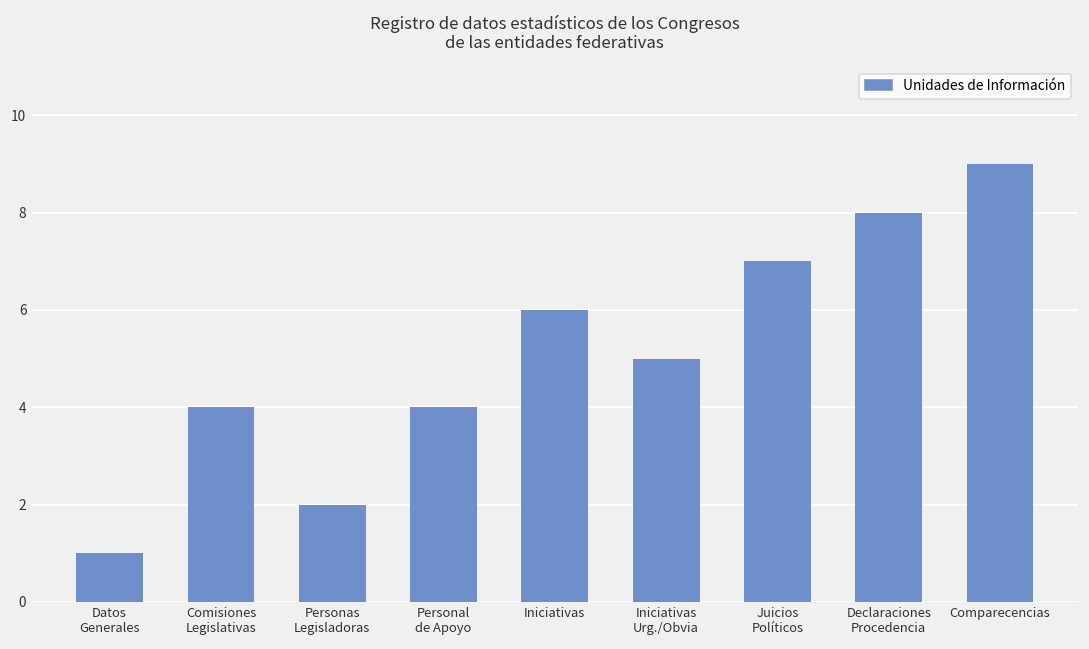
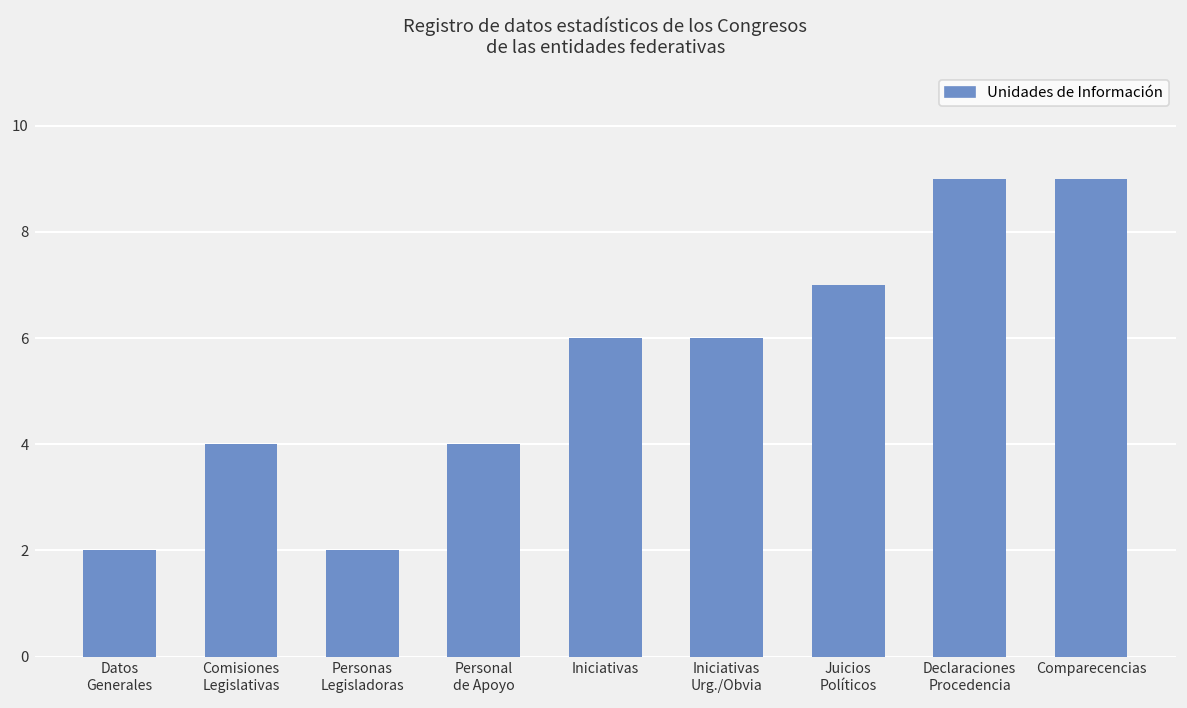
Datos Generales: 1 -> 2
Iniciativas Urg./Obvia: 5 -> 6
Declaraciones Procedencia: 8 -> 9
